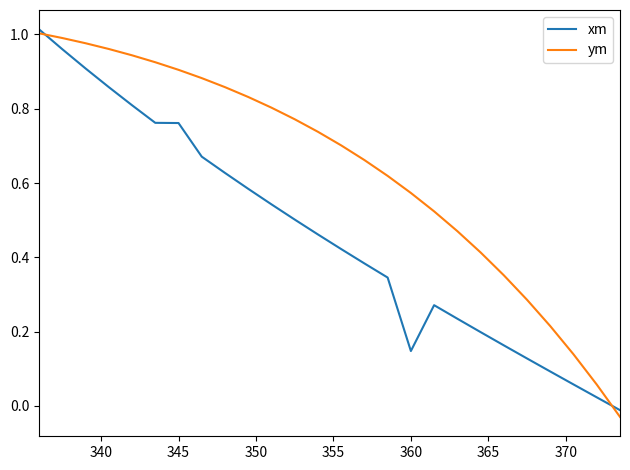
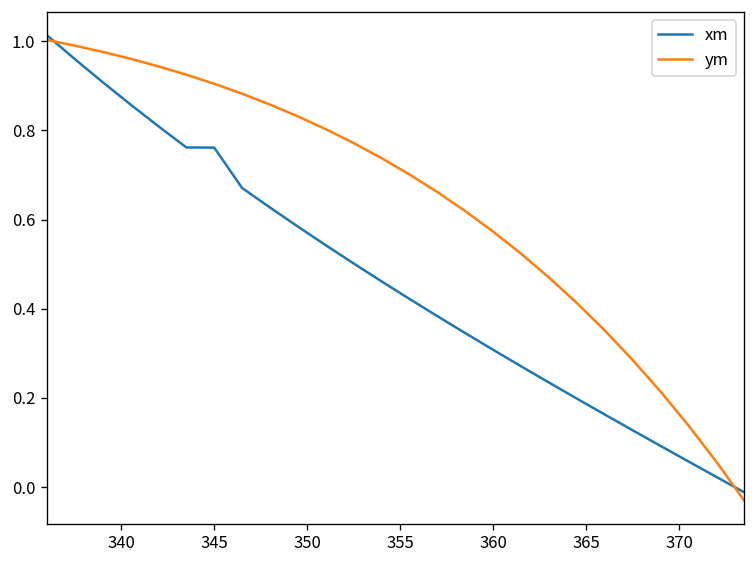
xm, 360: 0.15 -> 0.31
